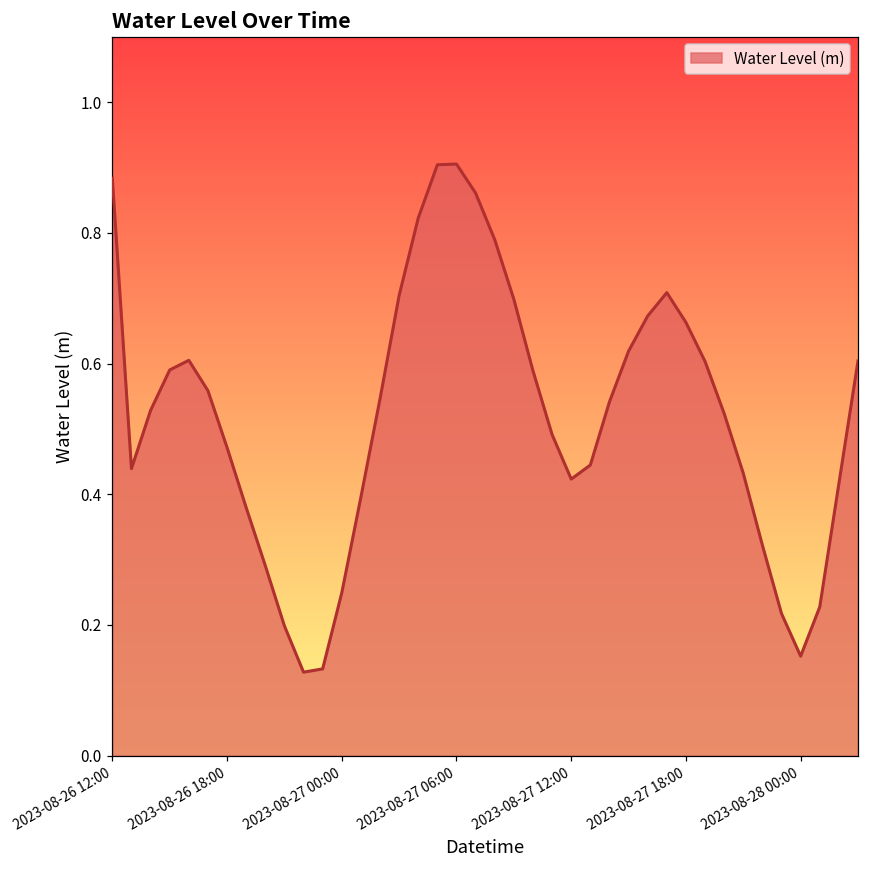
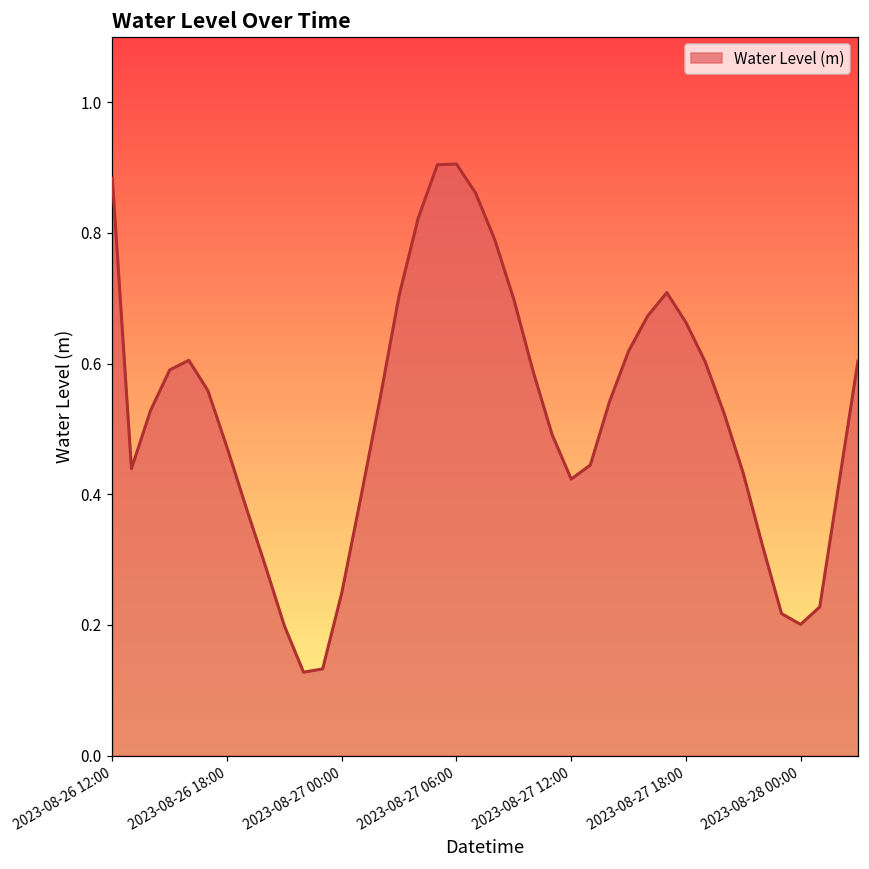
2023-08-28 00:00: 0.15 -> 0.20
